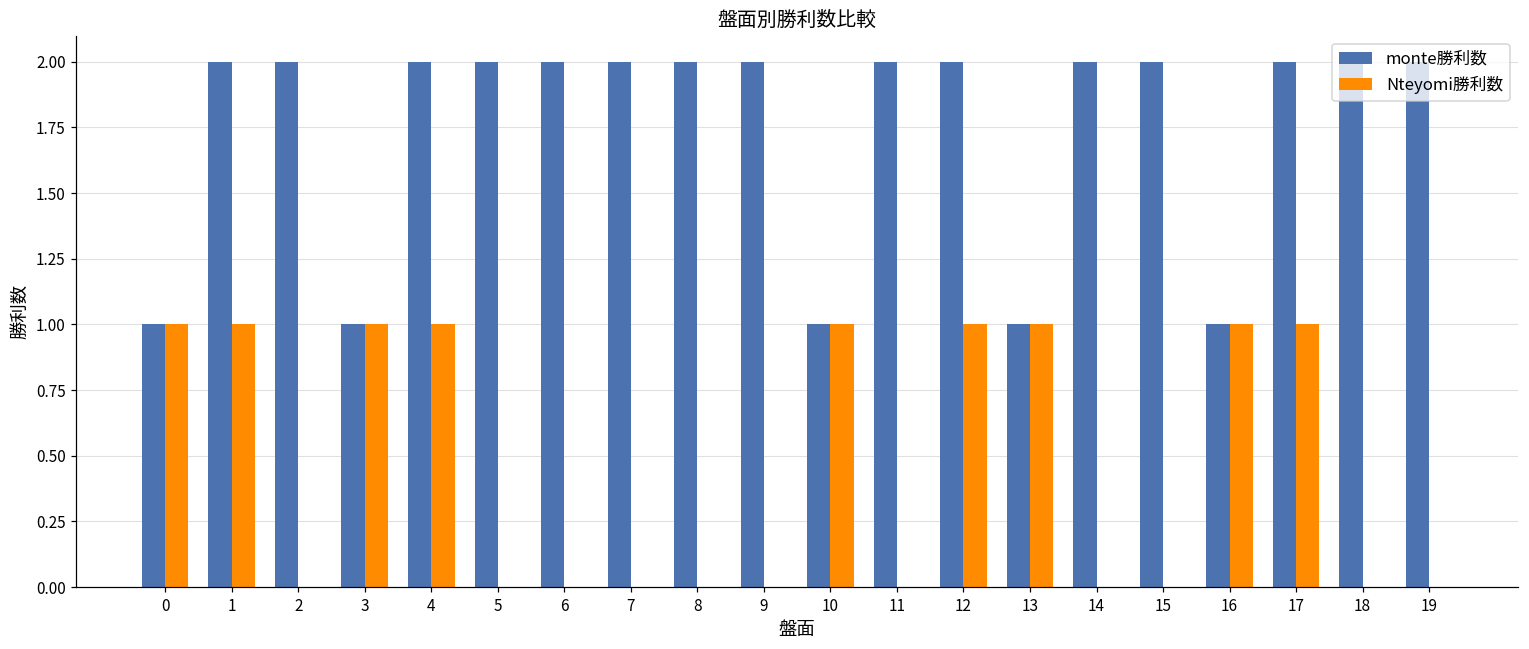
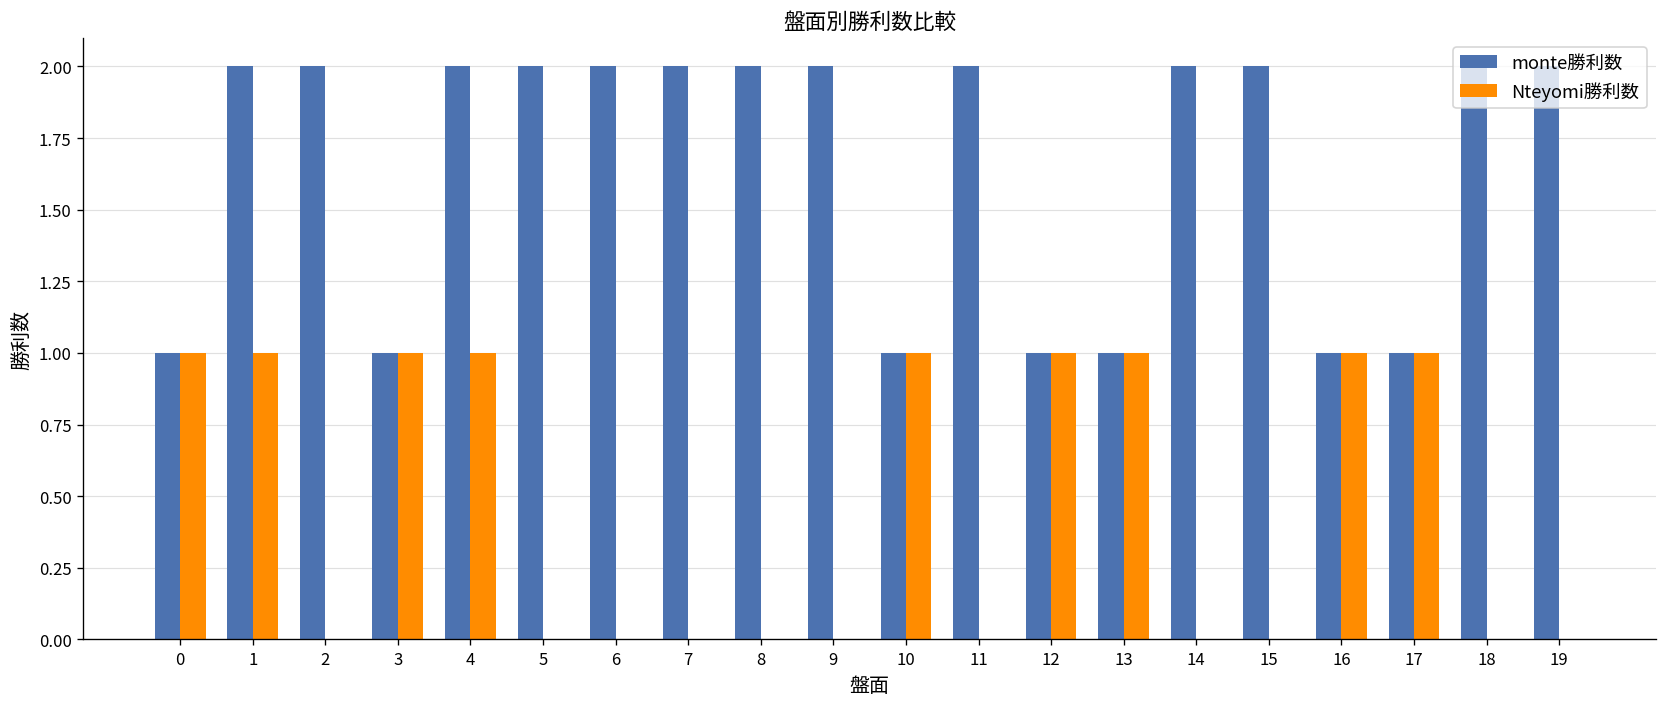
monte勝利数, 12: 2 -> 1
monte勝利数, 17: 2 -> 1
